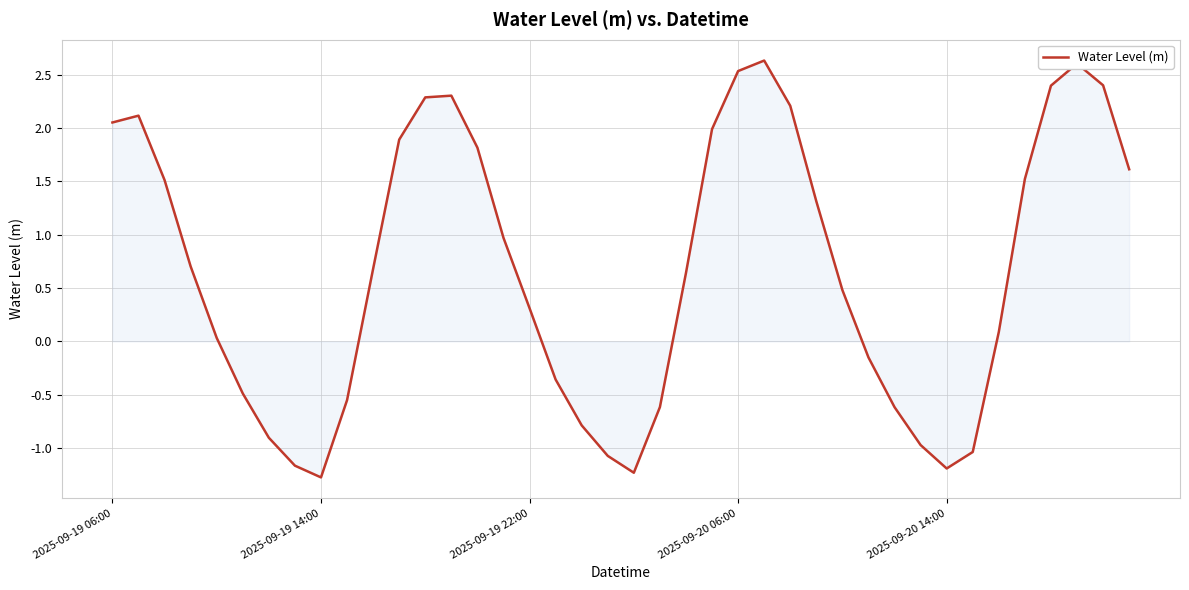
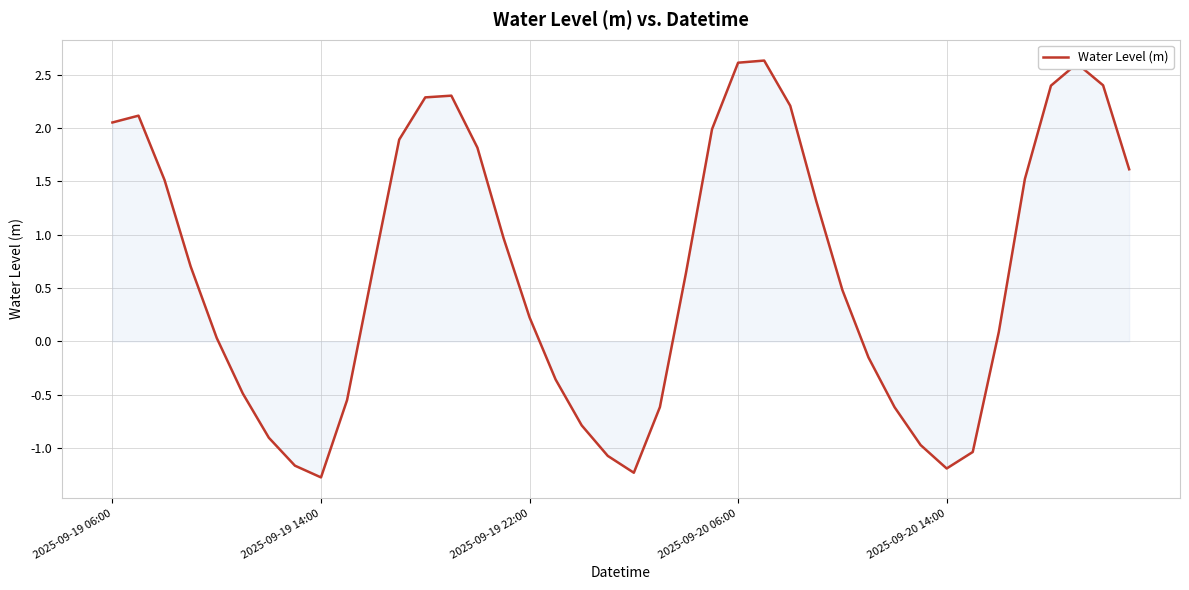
Water Level (m), 2025-09-19 22:00: 0.31 -> 0.23
Water Level (m), 2025-09-20 06:00: 2.53 -> 2.61
